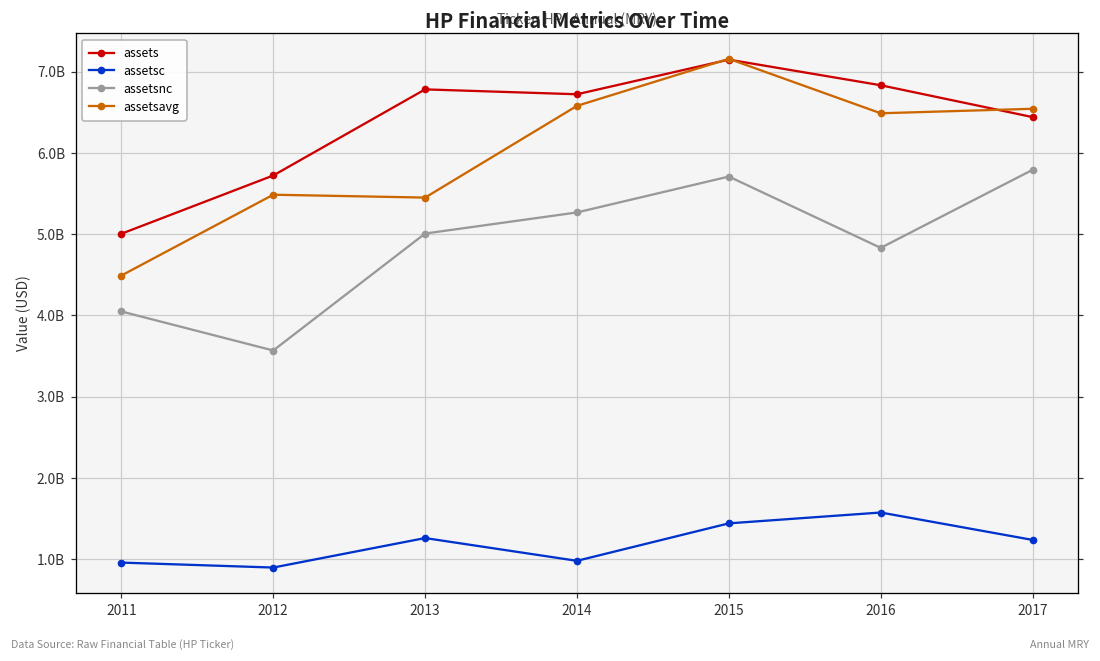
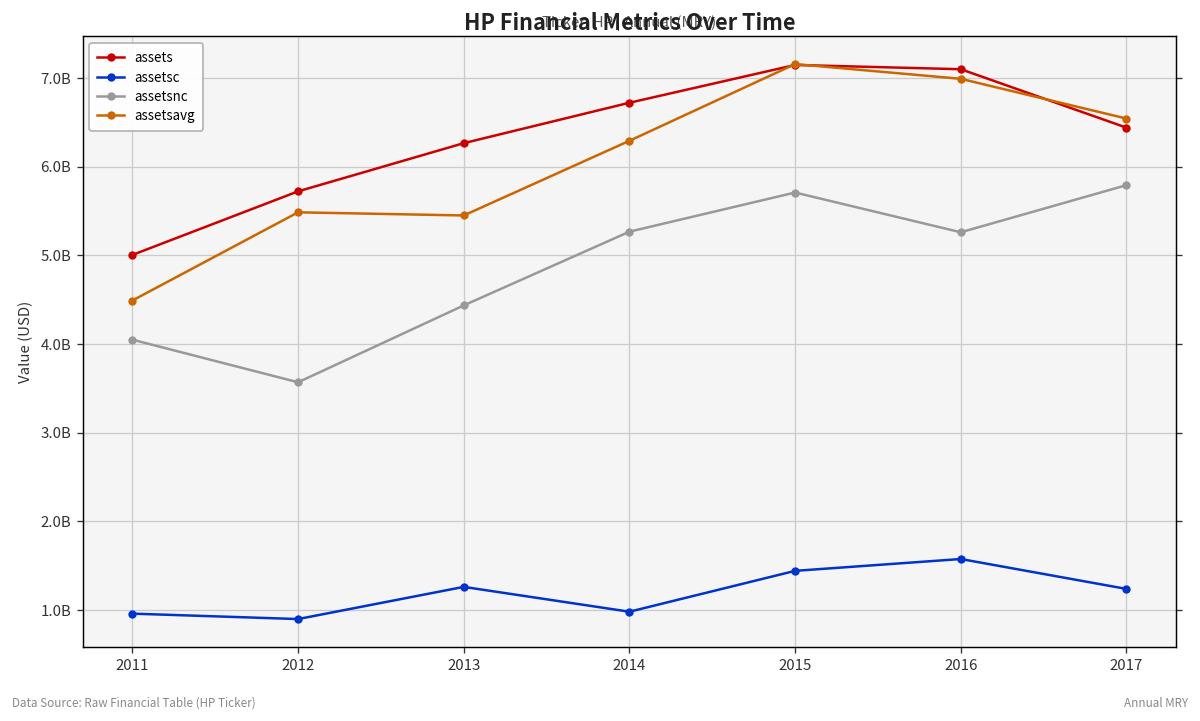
assets, 2013: 6800000000 -> 6300000000
assetsnc, 2013: 5000000000 -> 4400000000
assetsavg, 2014: 6600000000 -> 6300000000
assets, 2016: 6800000000 -> 7100000000
assetsnc, 2016: 4800000000 -> 5300000000
assetsavg, 2016: 6500000000 -> 7000000000
